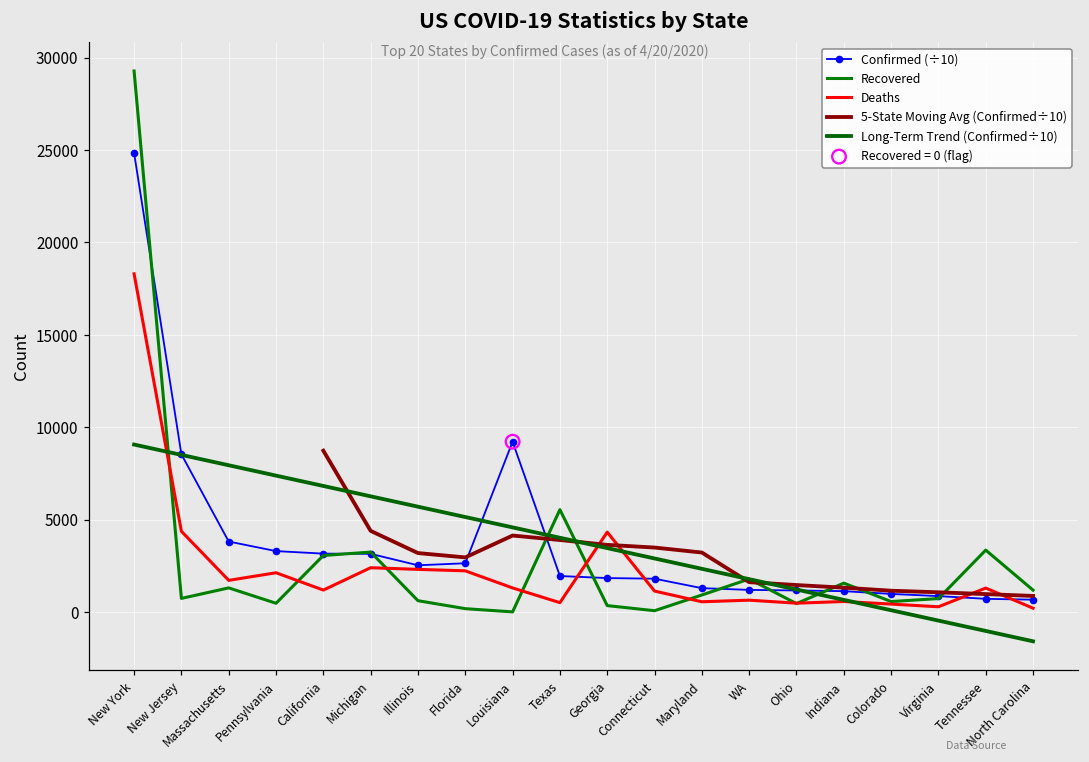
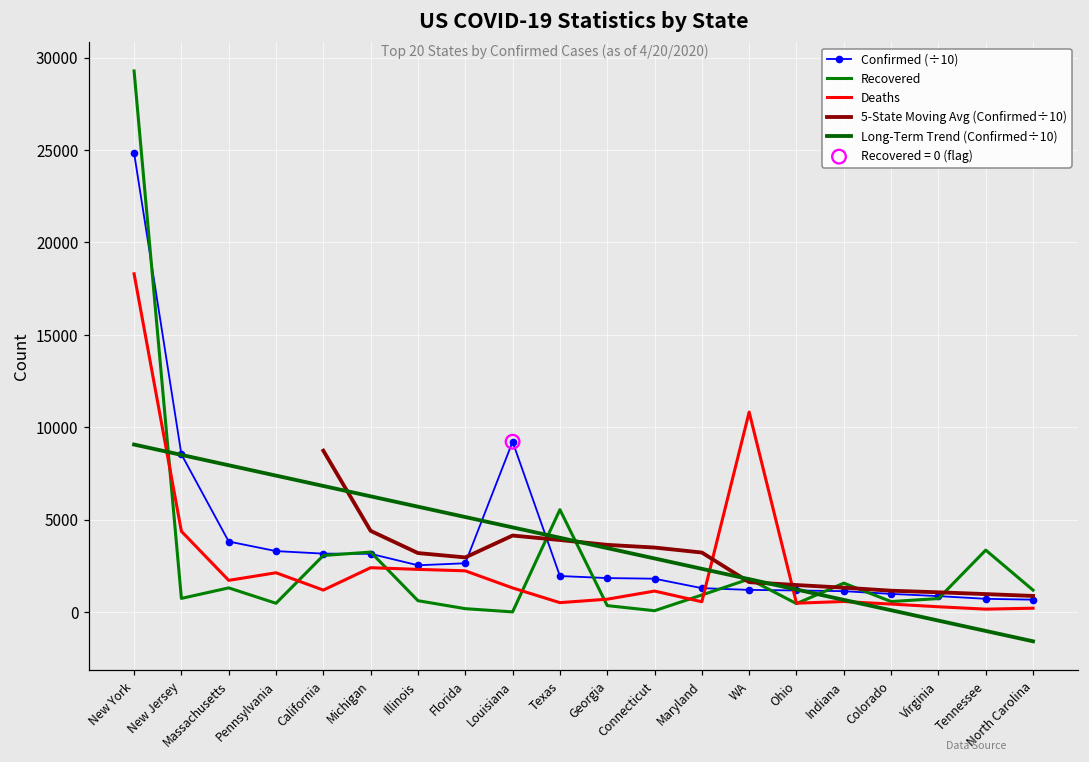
Deaths, Georgia: 4300 -> 700
Deaths, WA: 600 -> 10800
Deaths, Tennessee: 1300 -> 100
